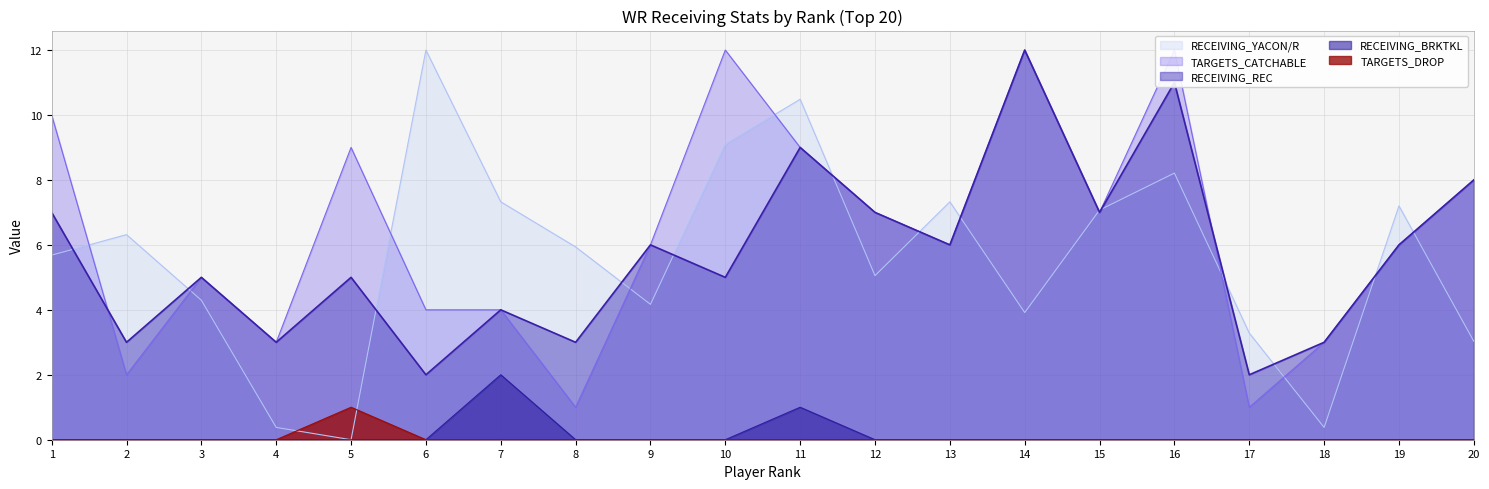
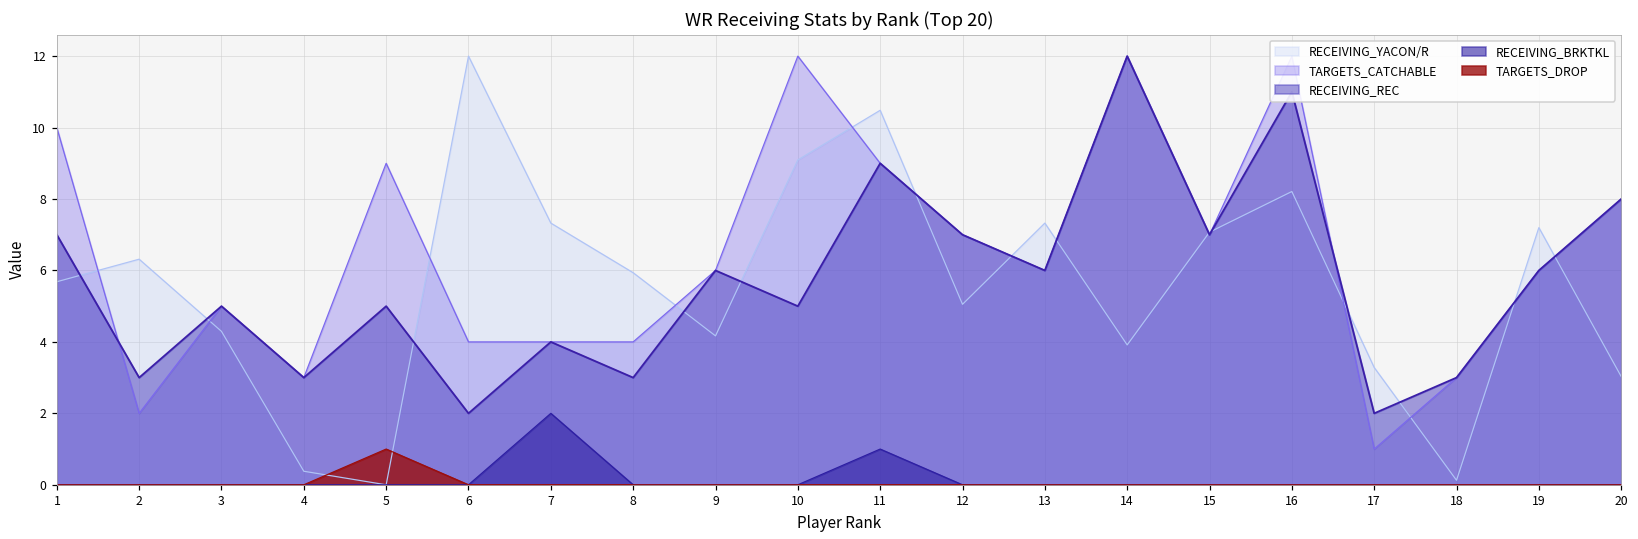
TARGETS_CATCHABLE, 8: 1 -> 4
RECEIVING_YACON/R, 18: 0.4 -> 0.1
